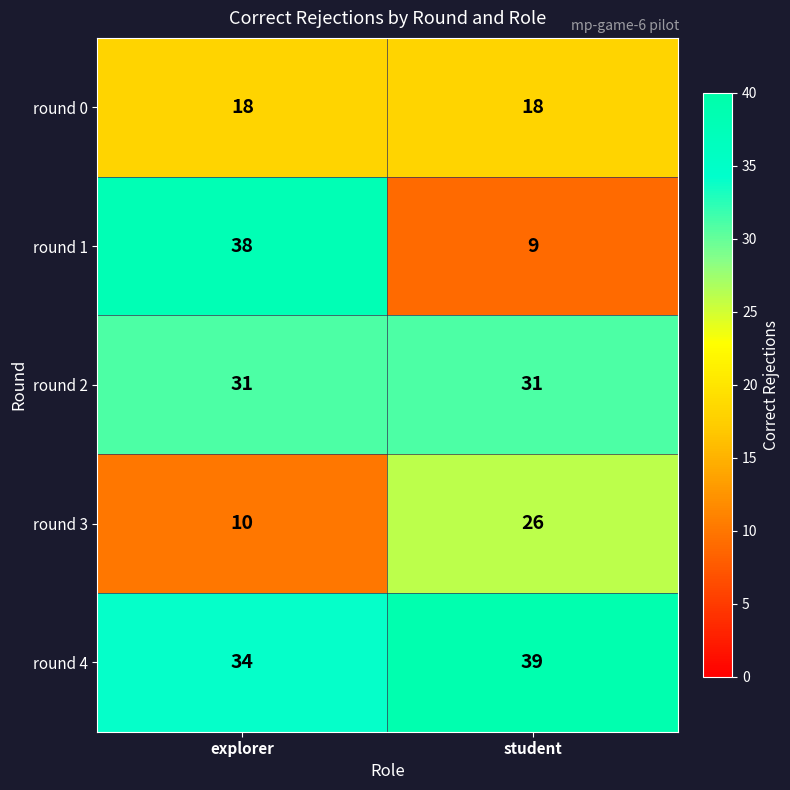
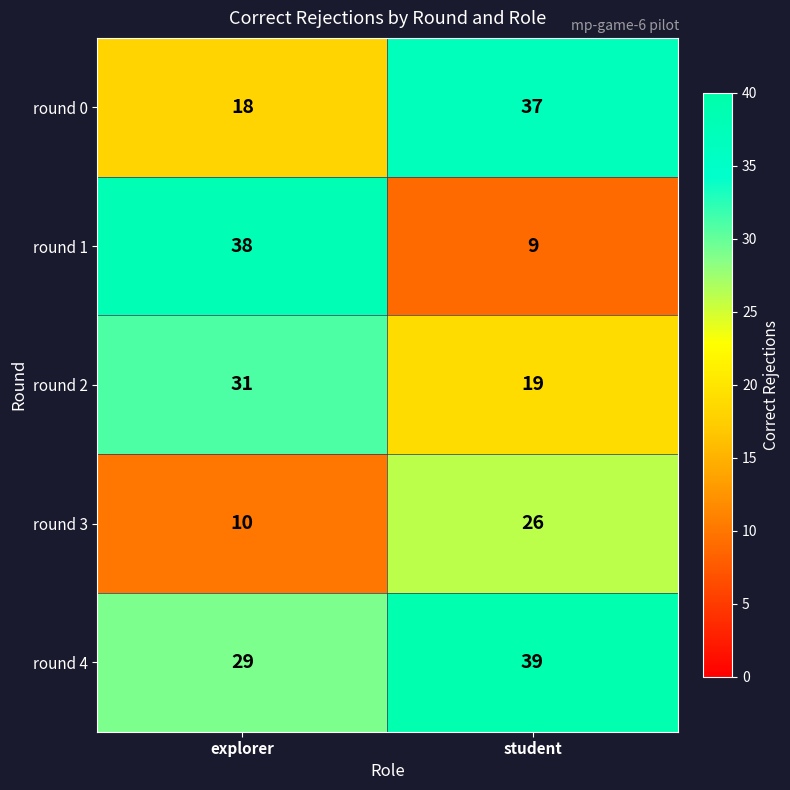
round 0, student: 18 -> 37
round 2, student: 31 -> 19
round 4, explorer: 34 -> 29
